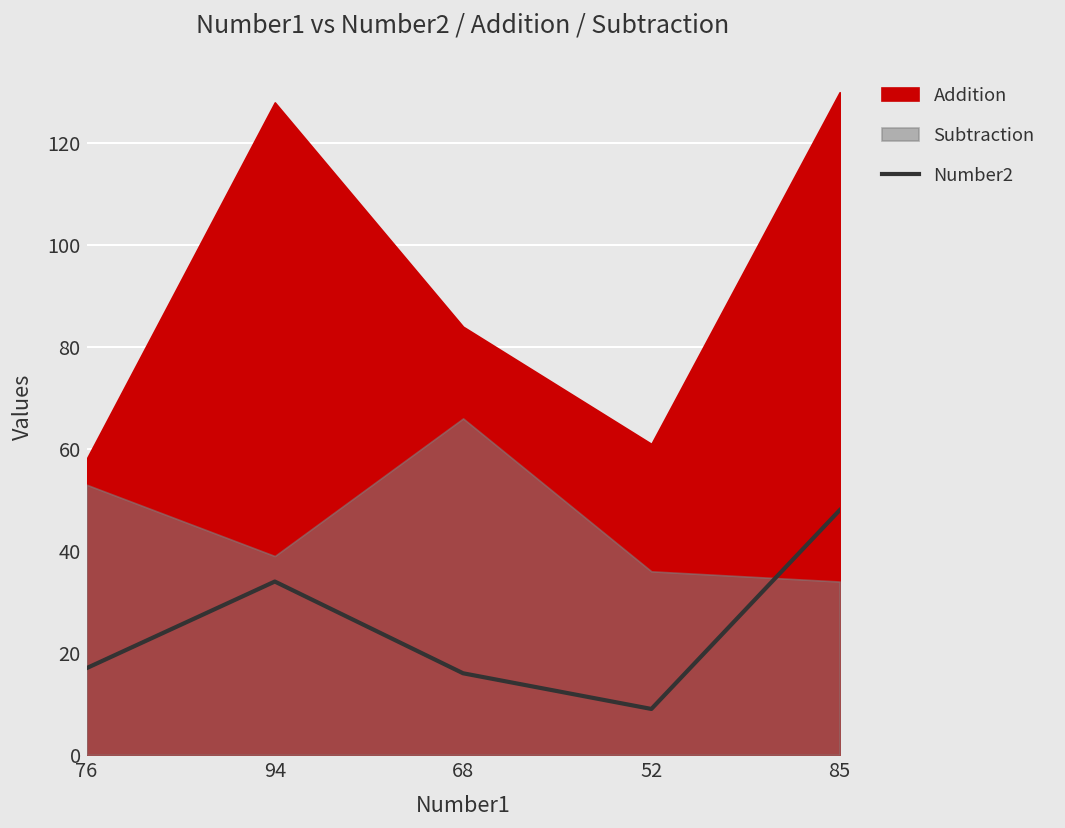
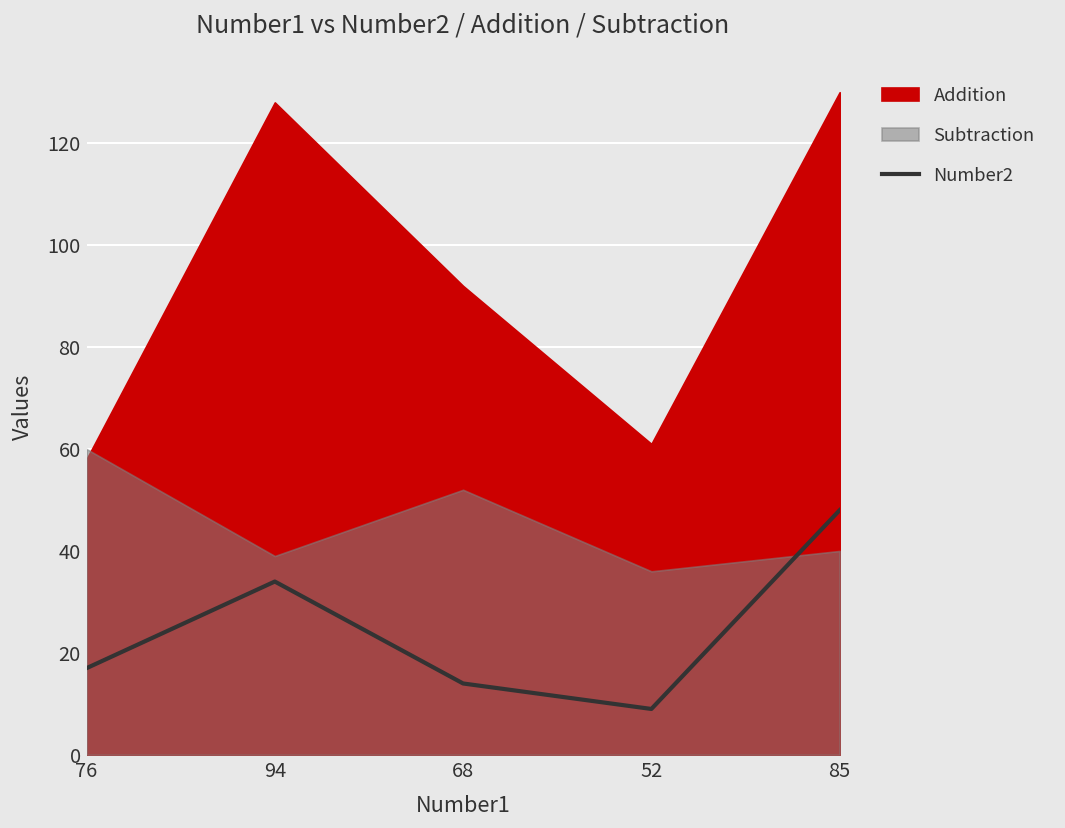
Subtraction, 76: 53 -> 60
Number2, 68: 16 -> 14
Addition, 68: 84 -> 92
Subtraction, 68: 66 -> 52
Subtraction, 85: 34 -> 40
